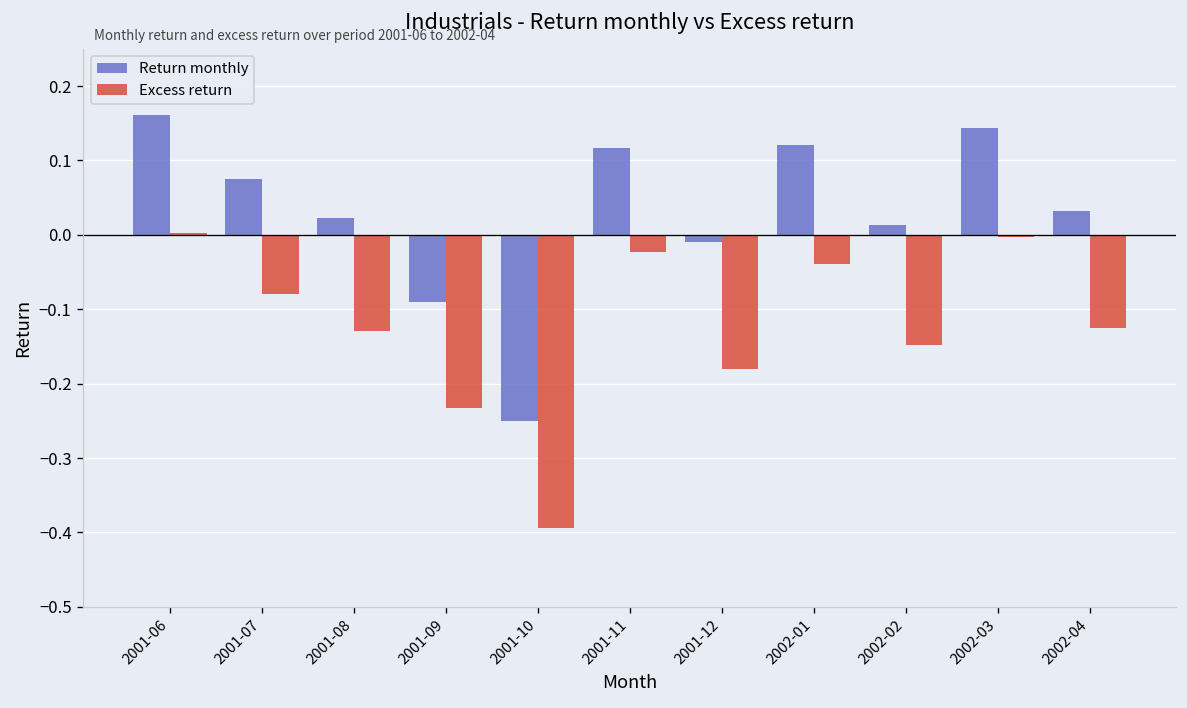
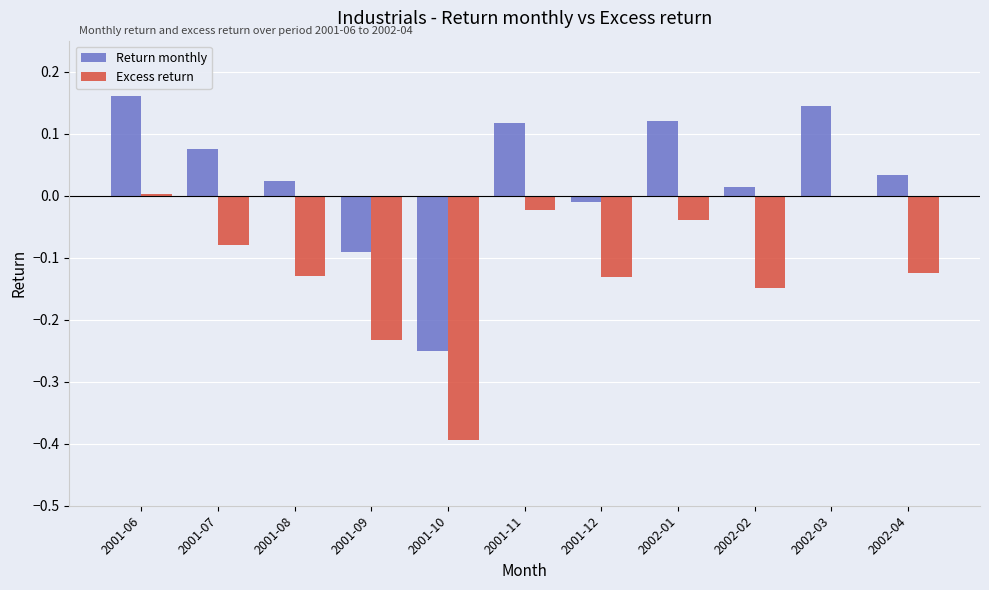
Excess return, 2001-12: -0.18 -> -0.13
